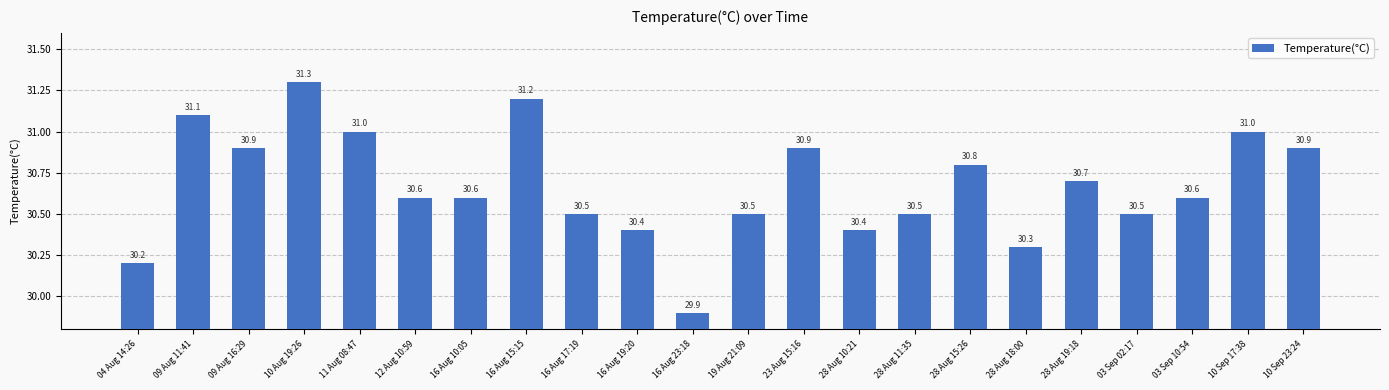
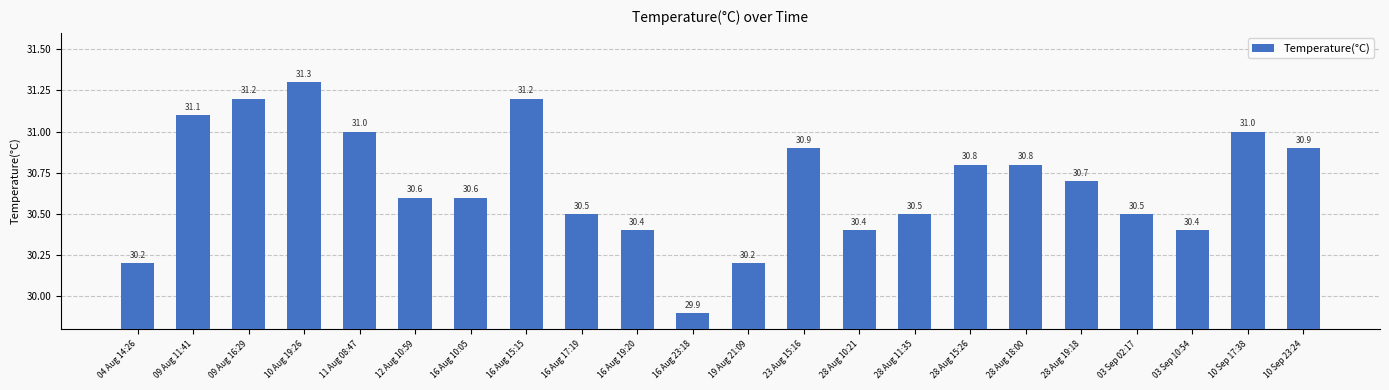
09 Aug 16:29: 30.9 -> 31.2
19 Aug 21:09: 30.5 -> 30.2
28 Aug 18:00: 30.3 -> 30.8
03 Sep 10:54: 30.6 -> 30.4
